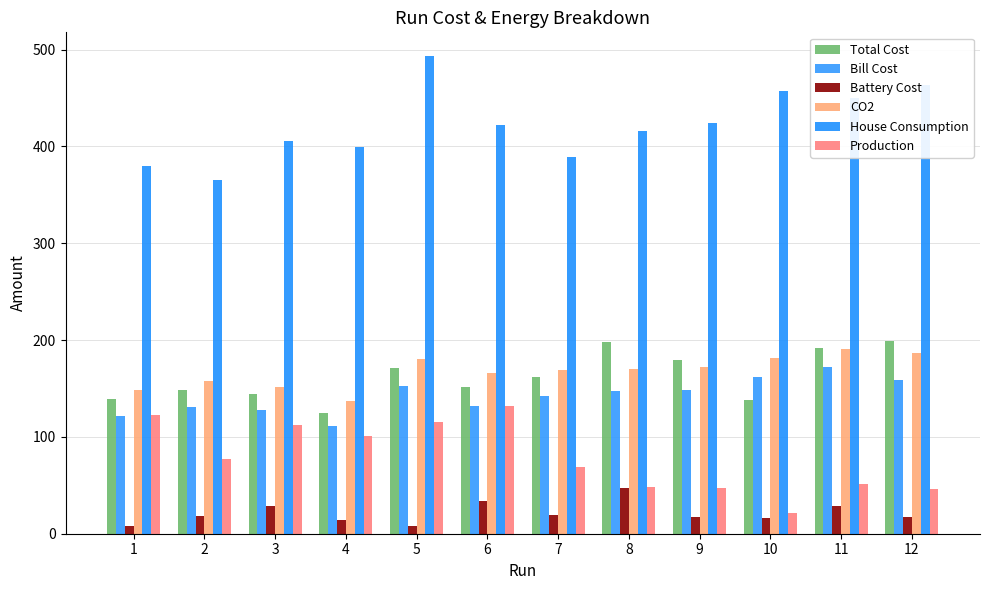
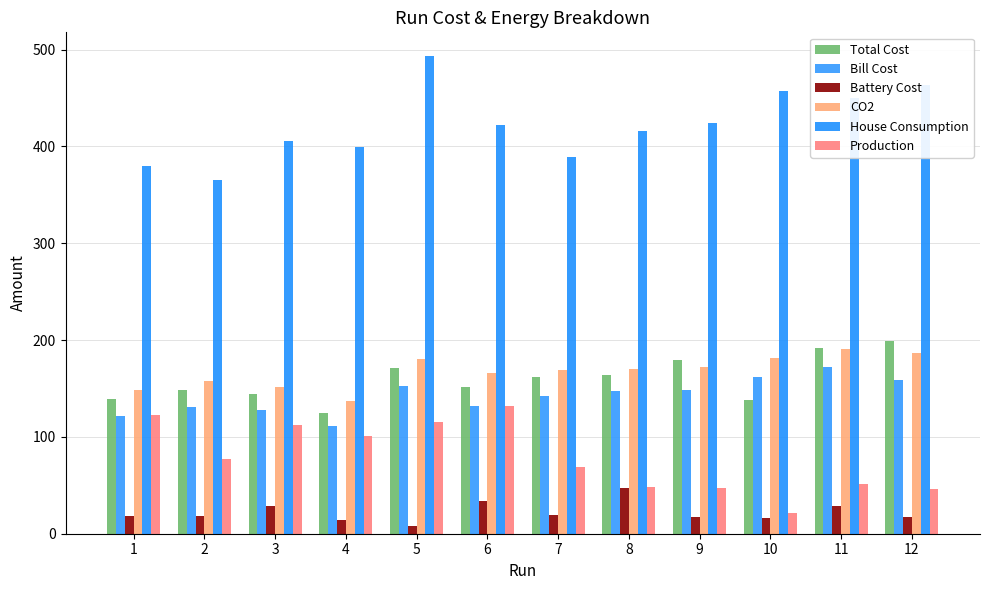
Battery Cost, 1: 10 -> 20
Total Cost, 8: 200 -> 160
